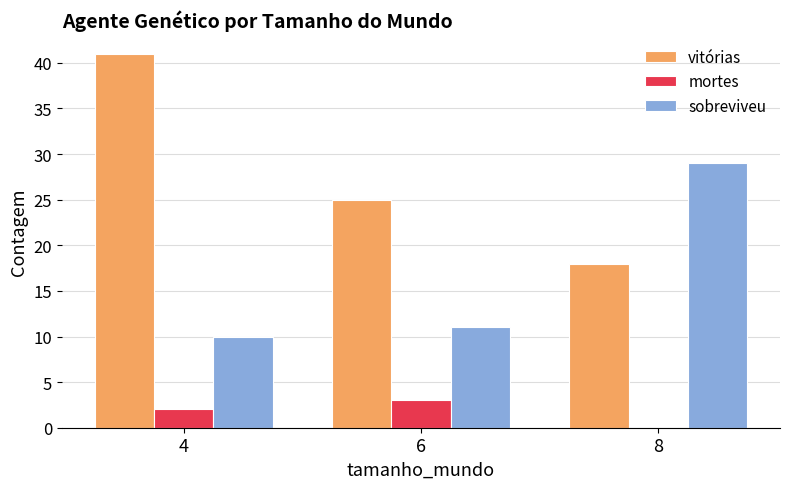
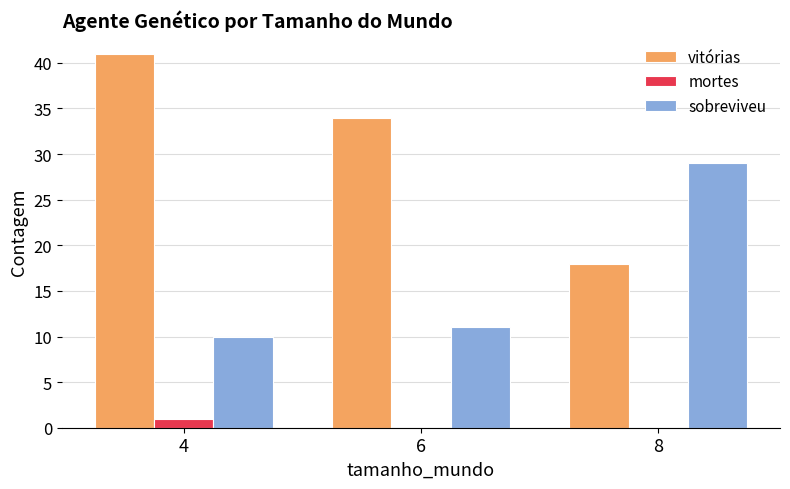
mortes, 4: 2 -> 1
vitórias, 6: 25 -> 34
mortes, 6: 3 -> 0
